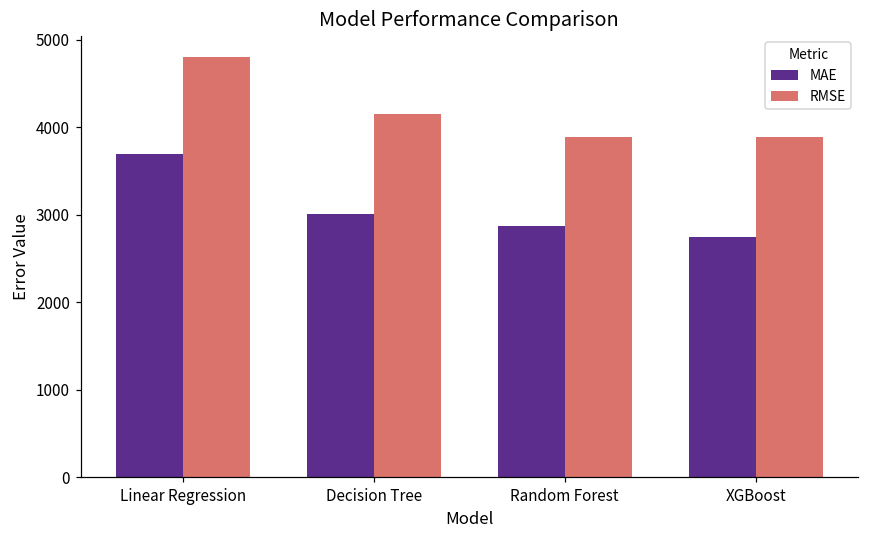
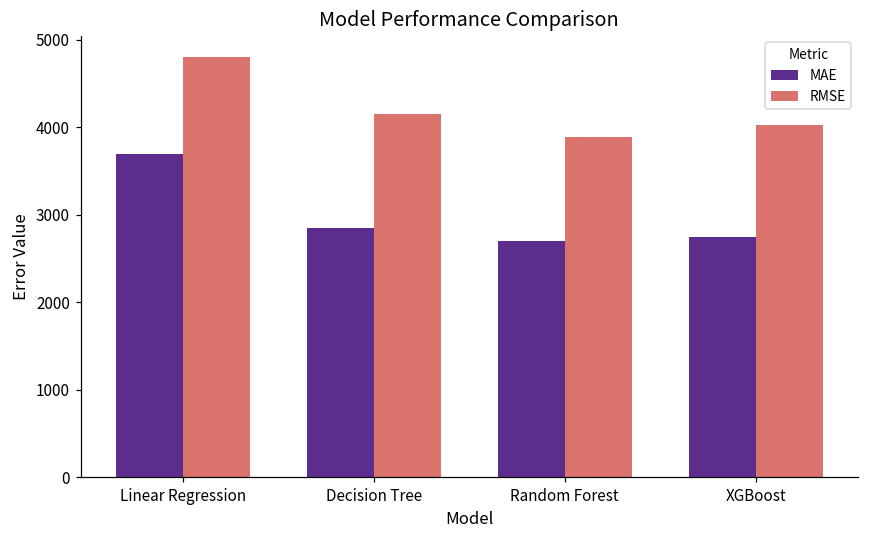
MAE, Decision Tree: 3000 -> 2800
MAE, Random Forest: 2900 -> 2700
RMSE, XGBoost: 3900 -> 4000
